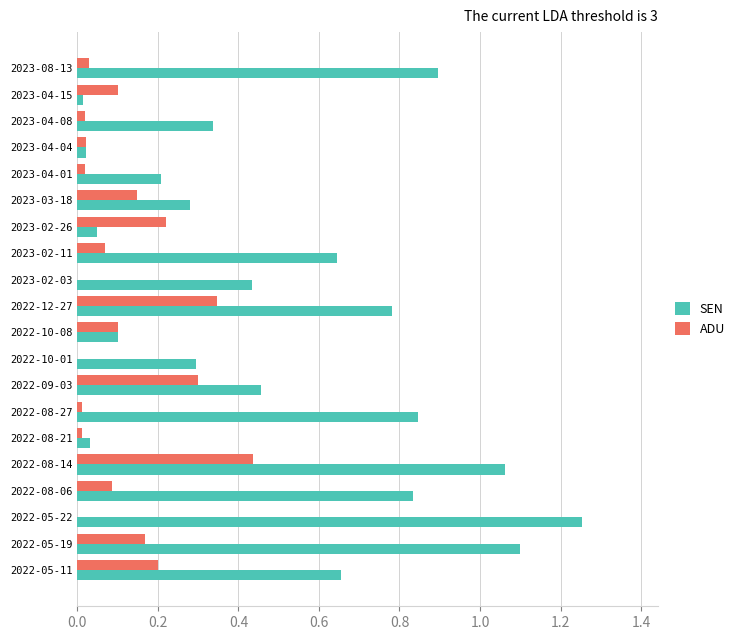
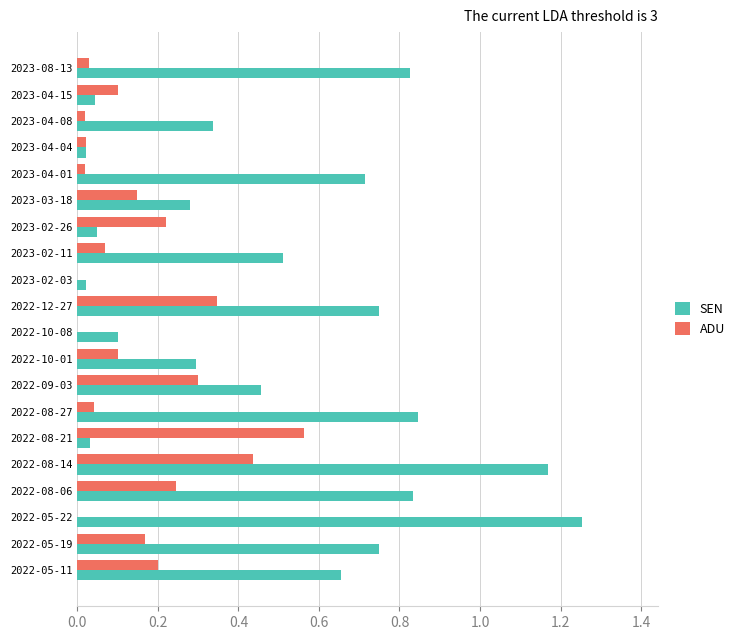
SEN, 2023-08-13: 0.90 -> 0.83
SEN, 2023-04-15: 0.01 -> 0.04
SEN, 2023-04-01: 0.21 -> 0.71
SEN, 2023-02-11: 0.65 -> 0.51
SEN, 2023-02-03: 0.43 -> 0.02
SEN, 2022-12-27: 0.78 -> 0.75
ADU, 2022-10-08: 0.1 -> 0.0
ADU, 2022-10-01: 0.0 -> 0.1
ADU, 2022-08-27: 0.01 -> 0.04
ADU, 2022-08-21: 0.01 -> 0.56
SEN, 2022-08-14: 1.06 -> 1.17
ADU, 2022-08-06: 0.09 -> 0.24
SEN, 2022-05-19: 1.10 -> 0.75
